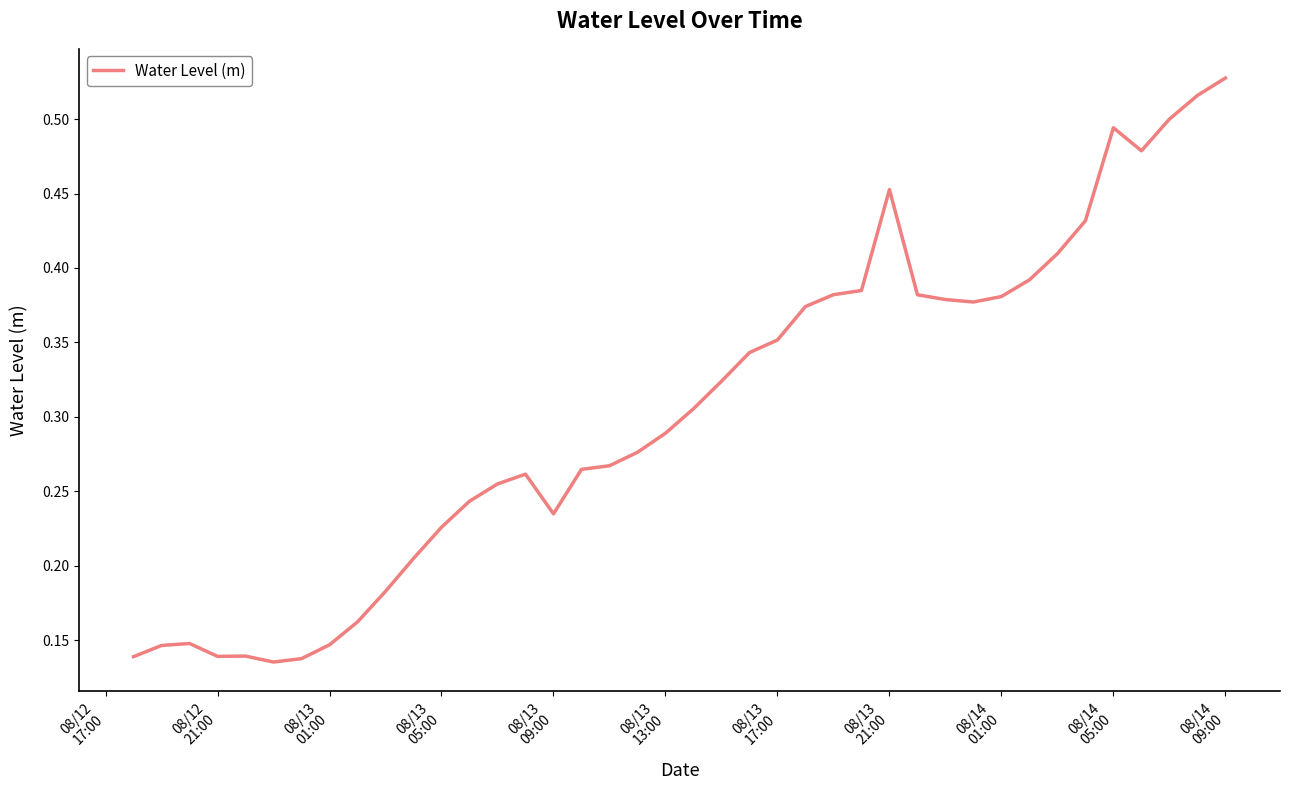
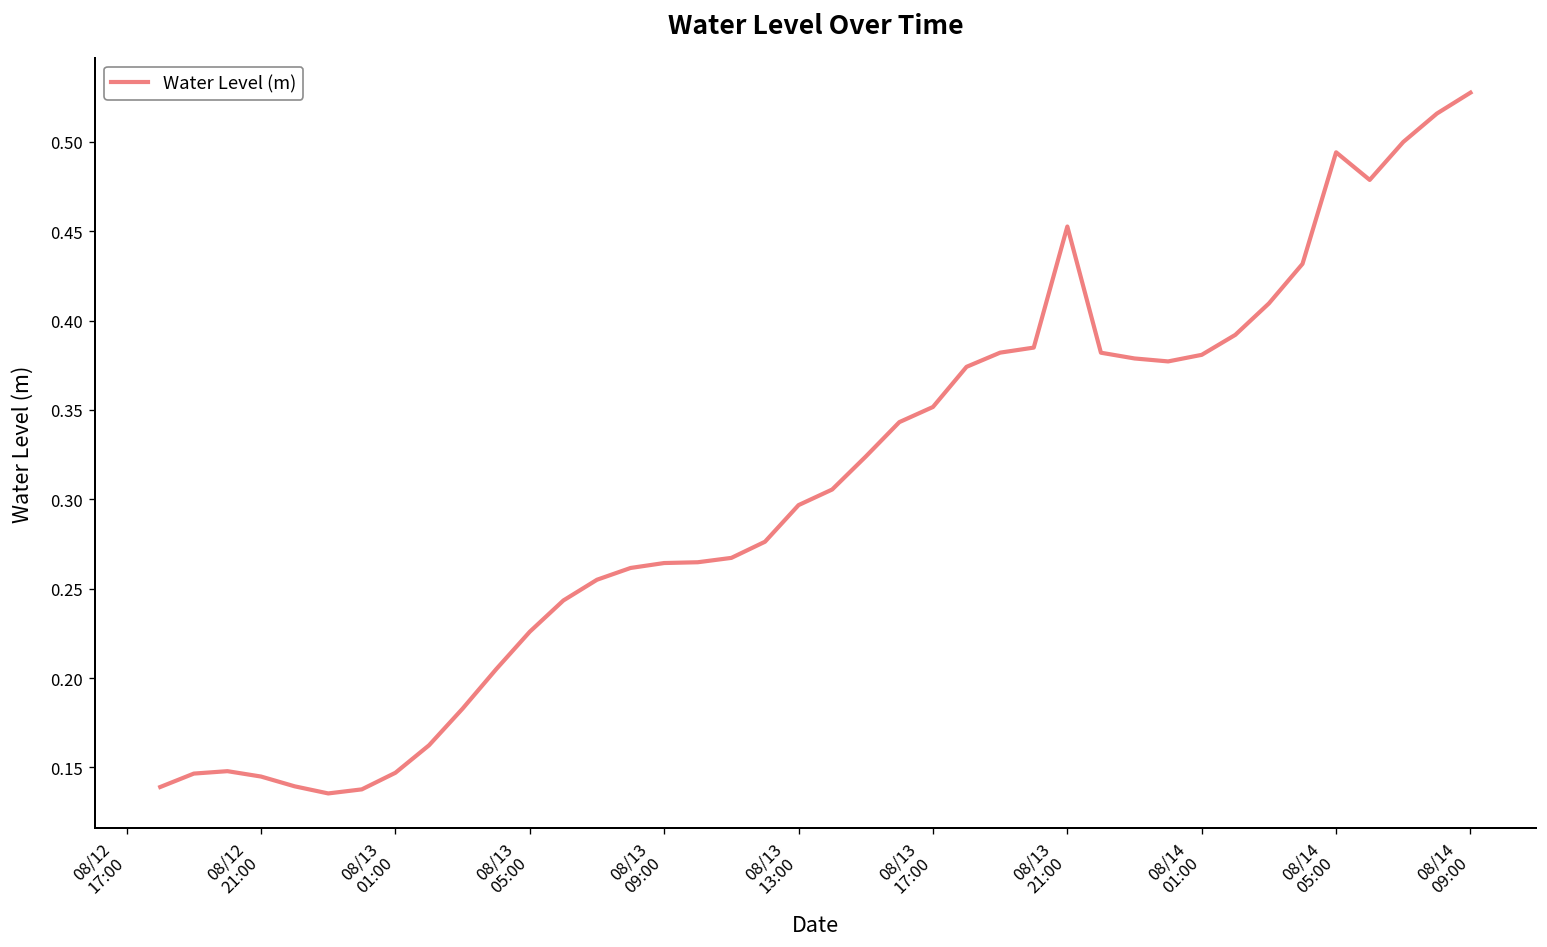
08/12 21:00: 0.139 -> 0.145
08/13 09:00: 0.235 -> 0.264
08/13 13:00: 0.289 -> 0.297
